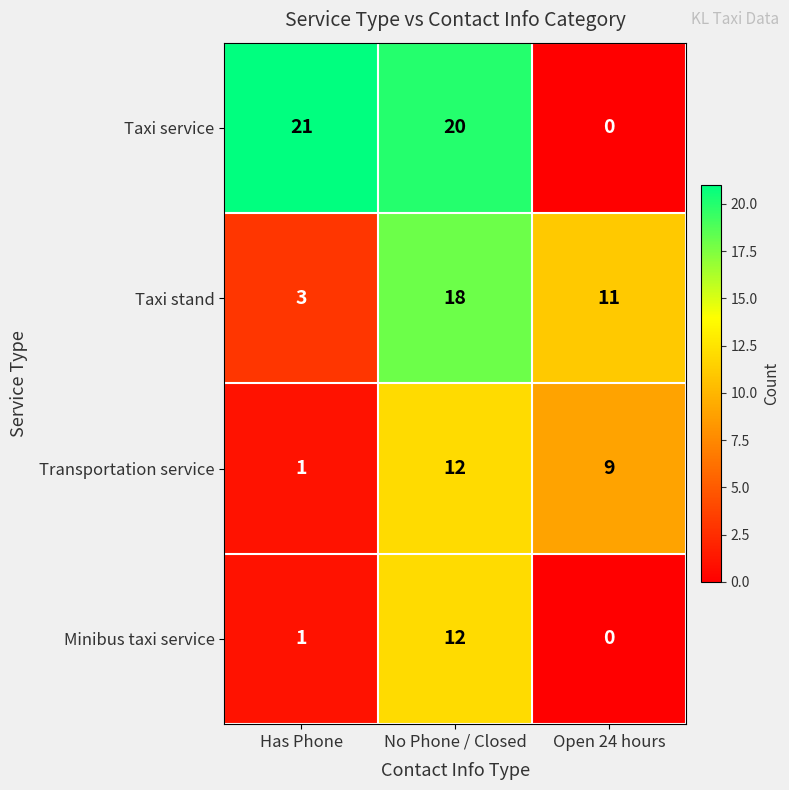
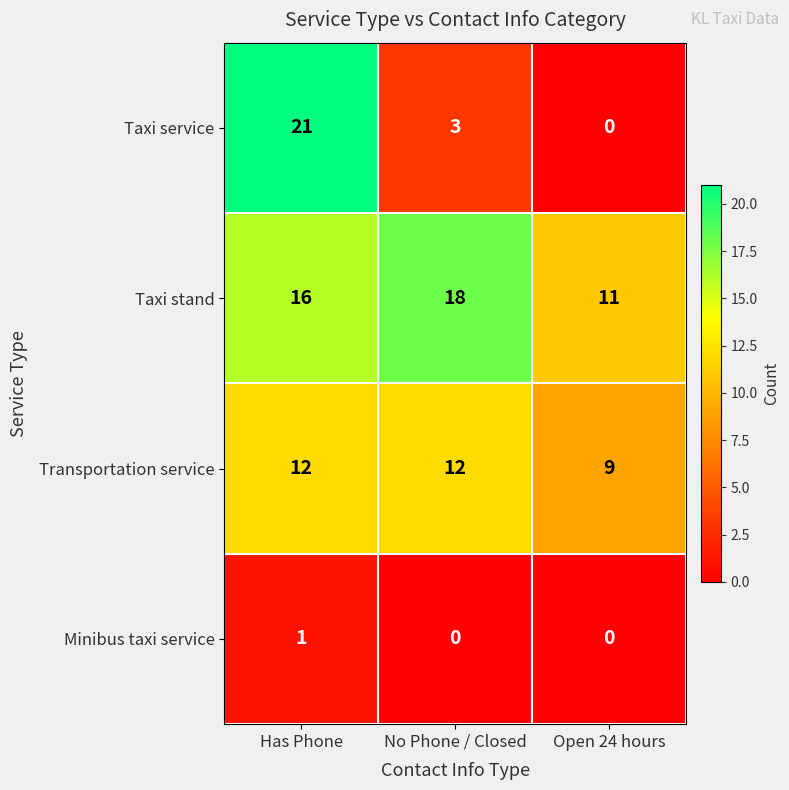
Taxi service, No Phone / Closed: 20 -> 3
Taxi stand, Has Phone: 3 -> 16
Transportation service, Has Phone: 1 -> 12
Minibus taxi service, No Phone / Closed: 12 -> 0
